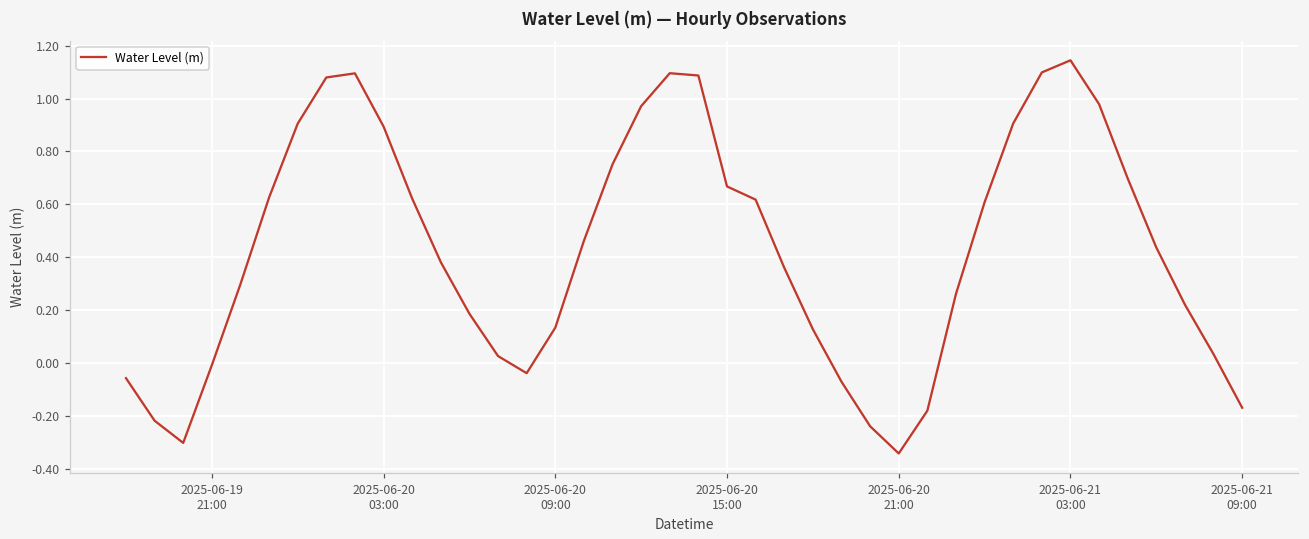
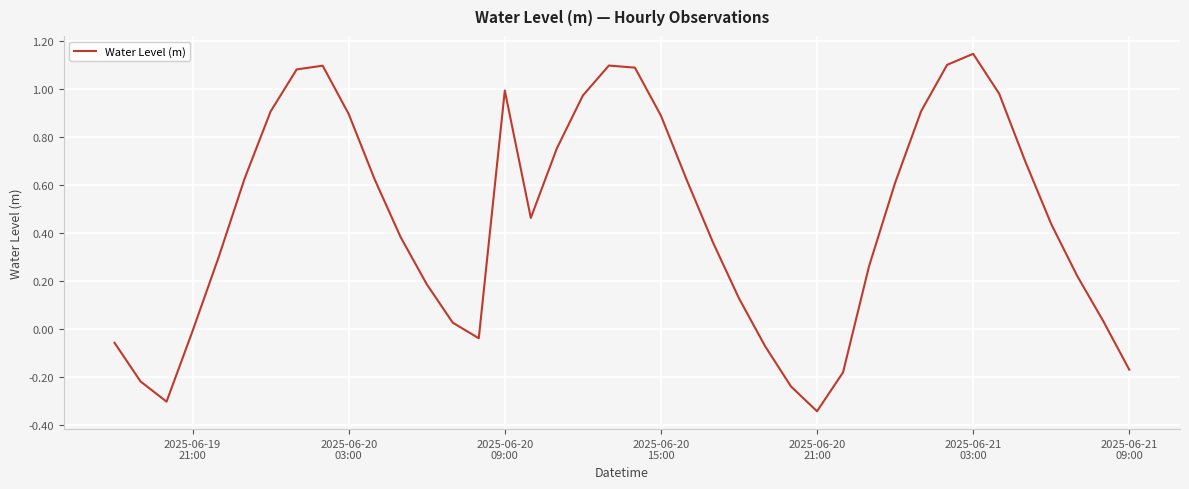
2025-06-20 09:00: 0.13 -> 0.99
2025-06-20 15:00: 0.67 -> 0.89
